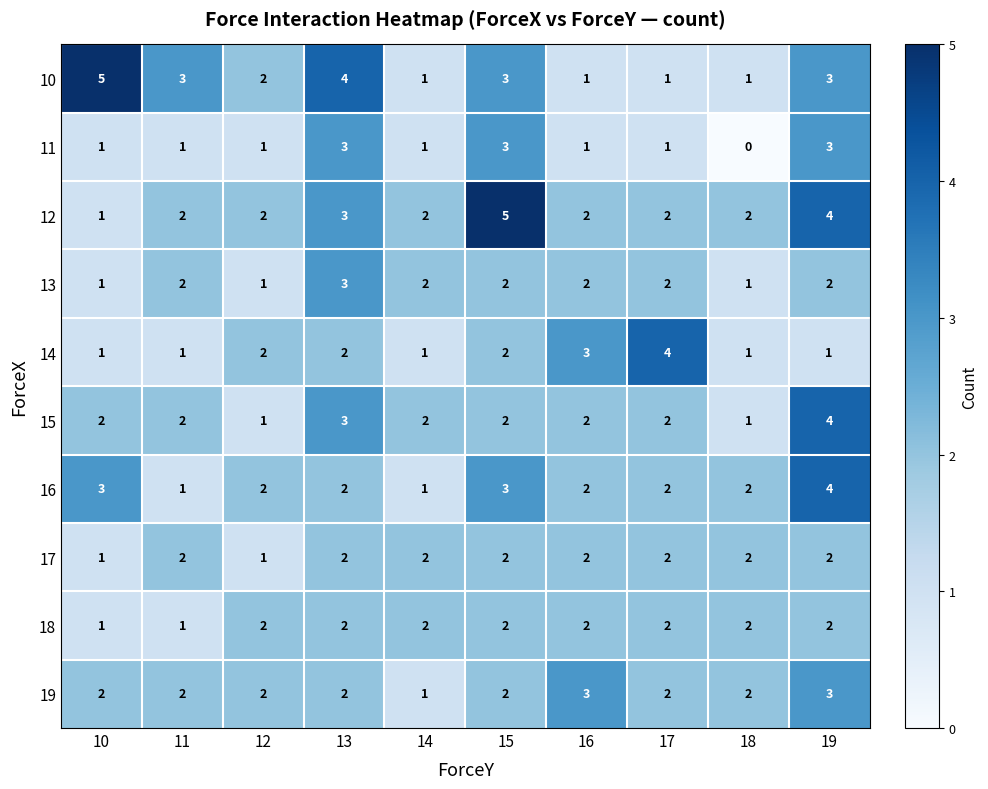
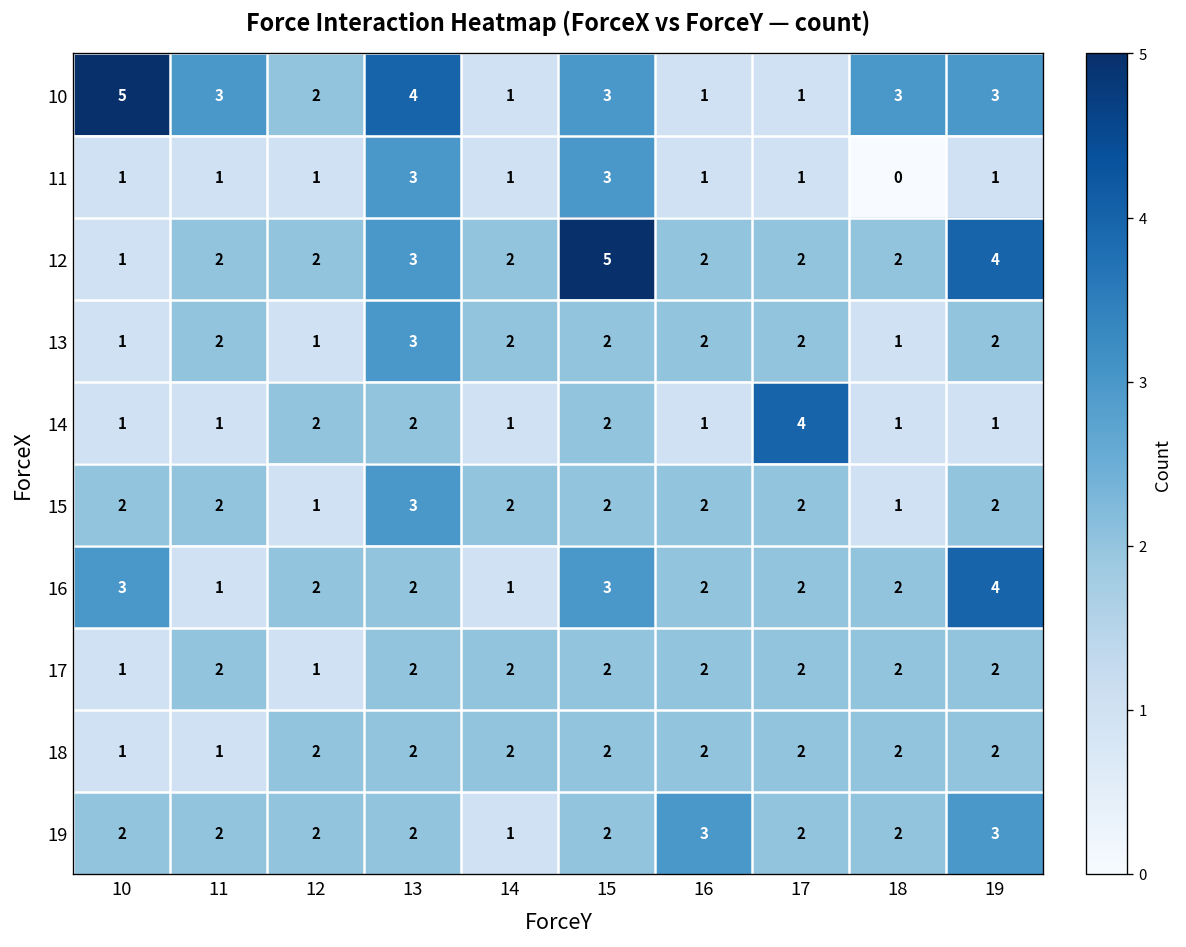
10, 18: 1 -> 3
11, 19: 3 -> 1
14, 16: 3 -> 1
15, 19: 4 -> 2
